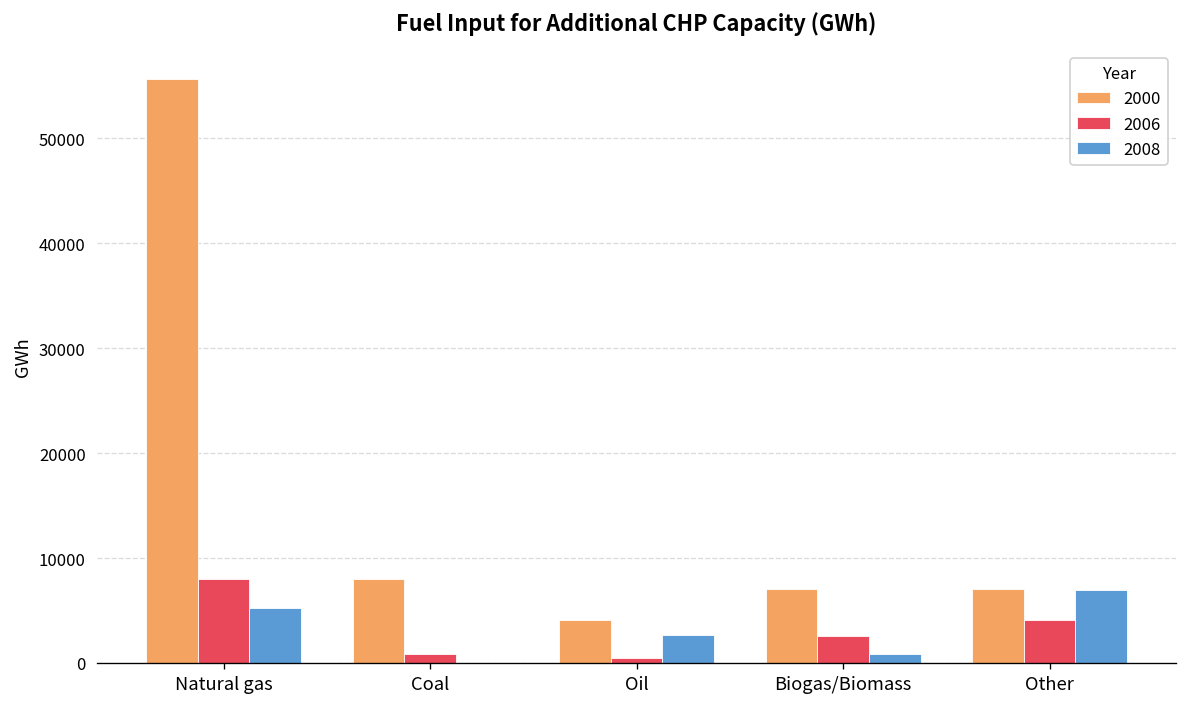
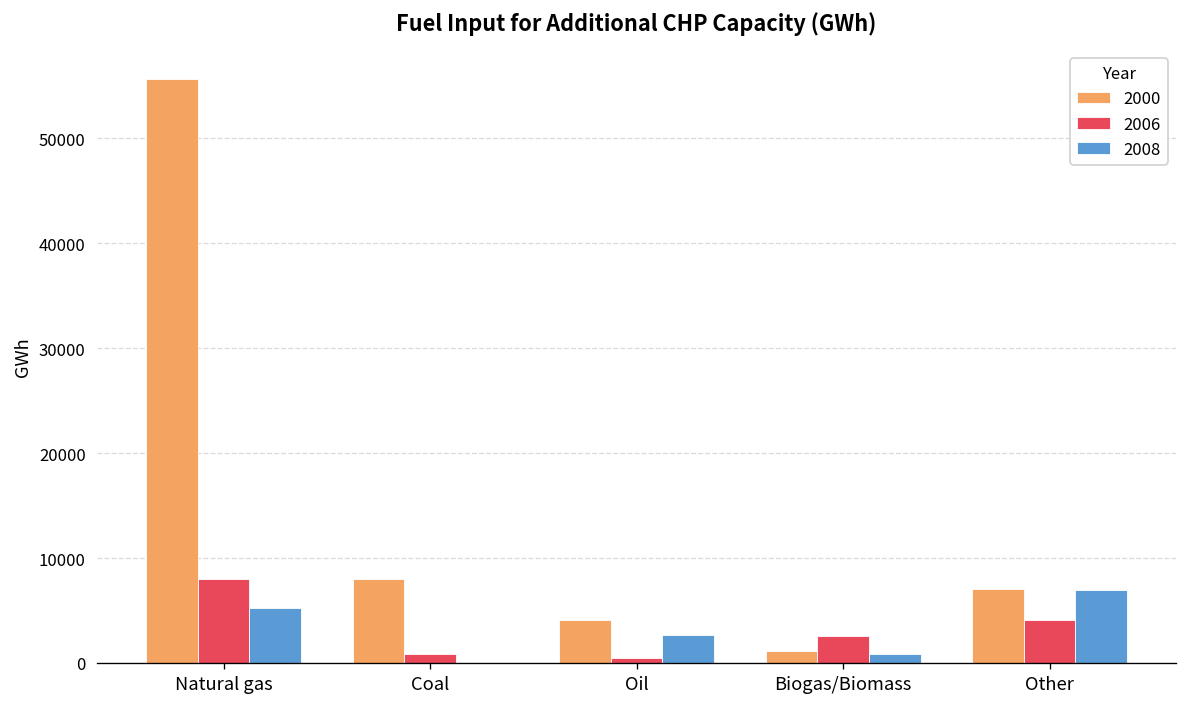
2000, Biogas/Biomass: 7000 -> 1000
